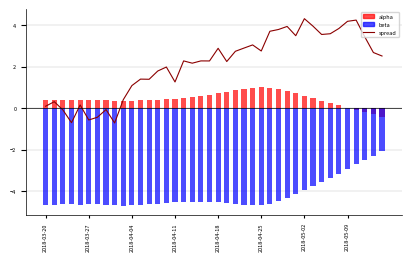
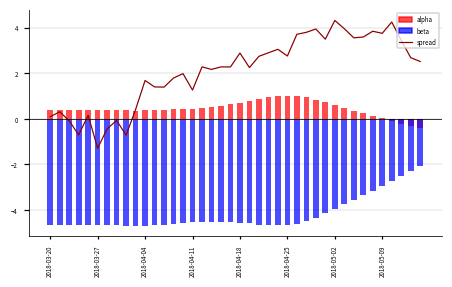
spread, 2018-03-27: -0.6 -> -1.3
spread, 2018-04-04: 1.1 -> 1.7
spread, 2018-05-09: 4.2 -> 3.7
